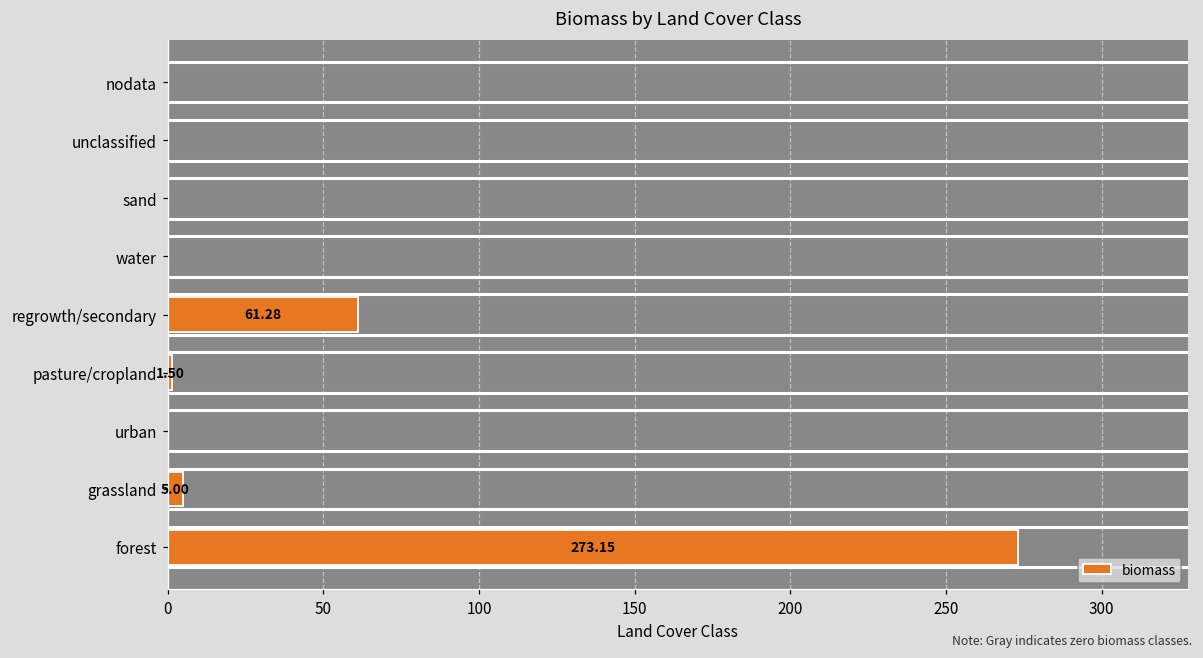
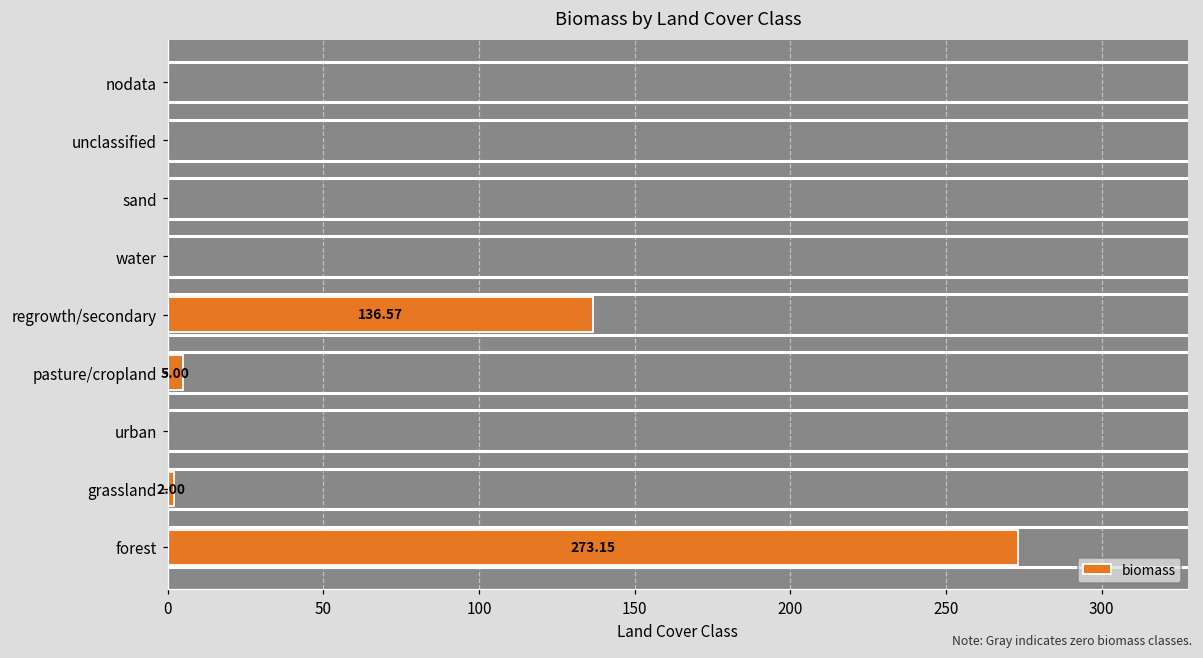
regrowth/secondary: 61.28 -> 136.57
pasture/cropland: 1.50 -> 5.00
grassland: 5.00 -> 2.00
